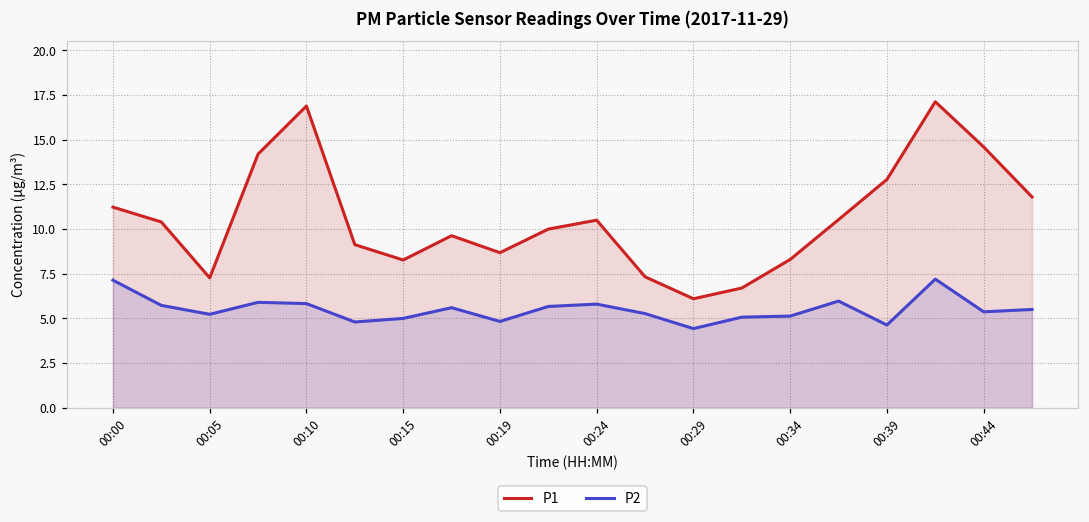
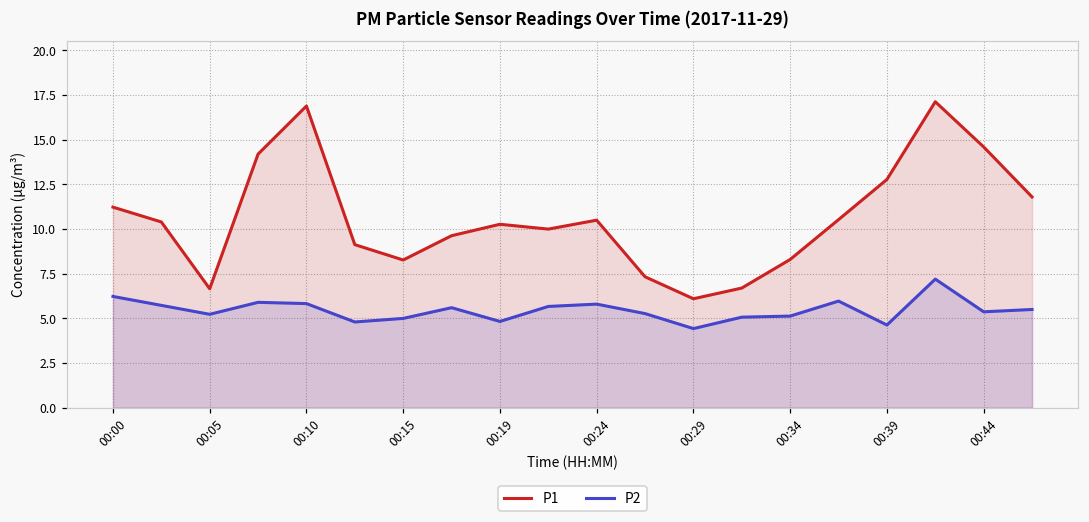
P2, 00:00: 7.1 -> 6.2
P1, 00:05: 7.3 -> 6.7
P1, 00:19: 8.7 -> 10.3
